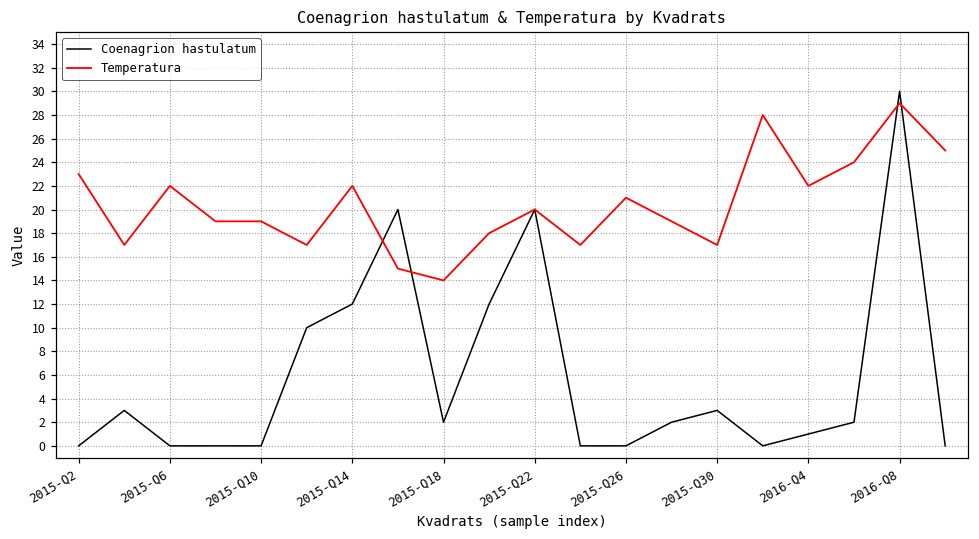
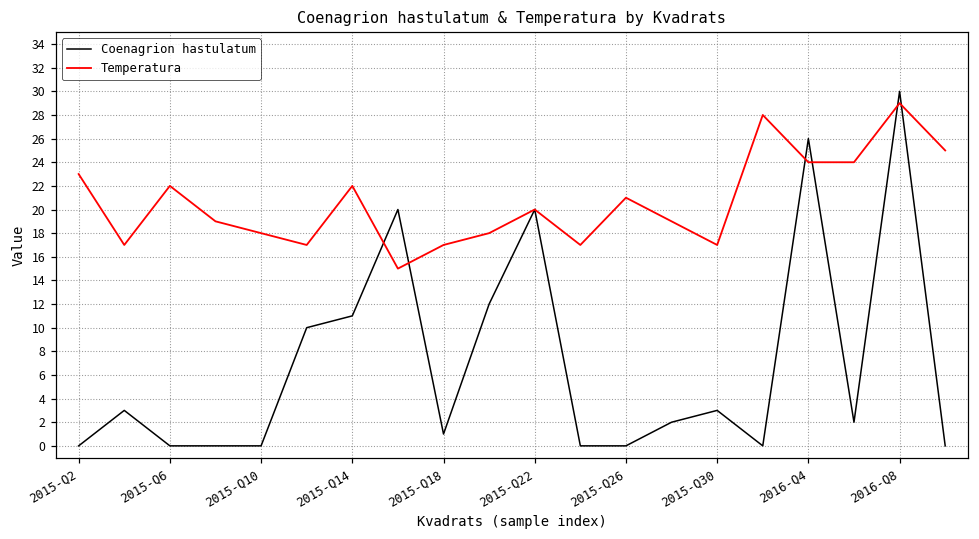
Temperatura, 2015-Q10: 19 -> 18
Coenagrion hastulatum, 2015-Q14: 12 -> 11
Coenagrion hastulatum, 2015-Q18: 2 -> 1
Temperatura, 2015-Q18: 14 -> 17
Coenagrion hastulatum, 2016-Q4: 1 -> 26
Temperatura, 2016-Q4: 22 -> 24
